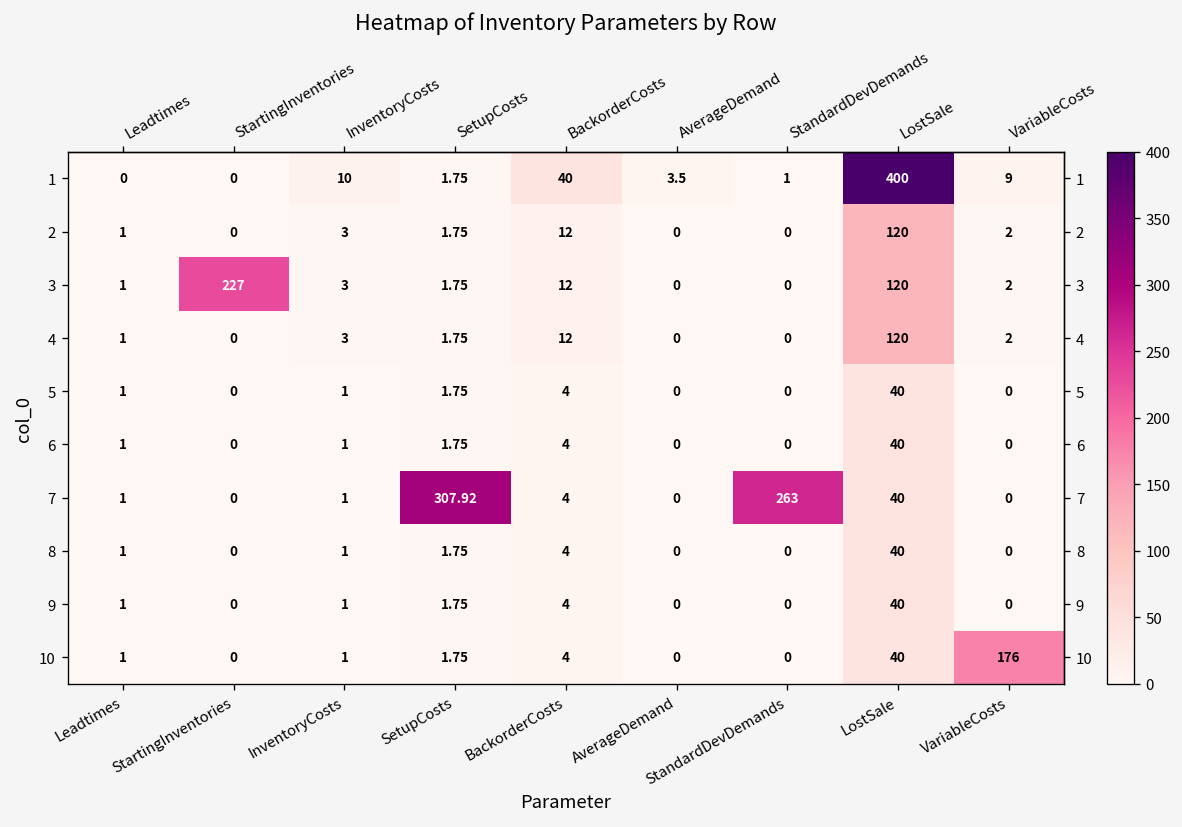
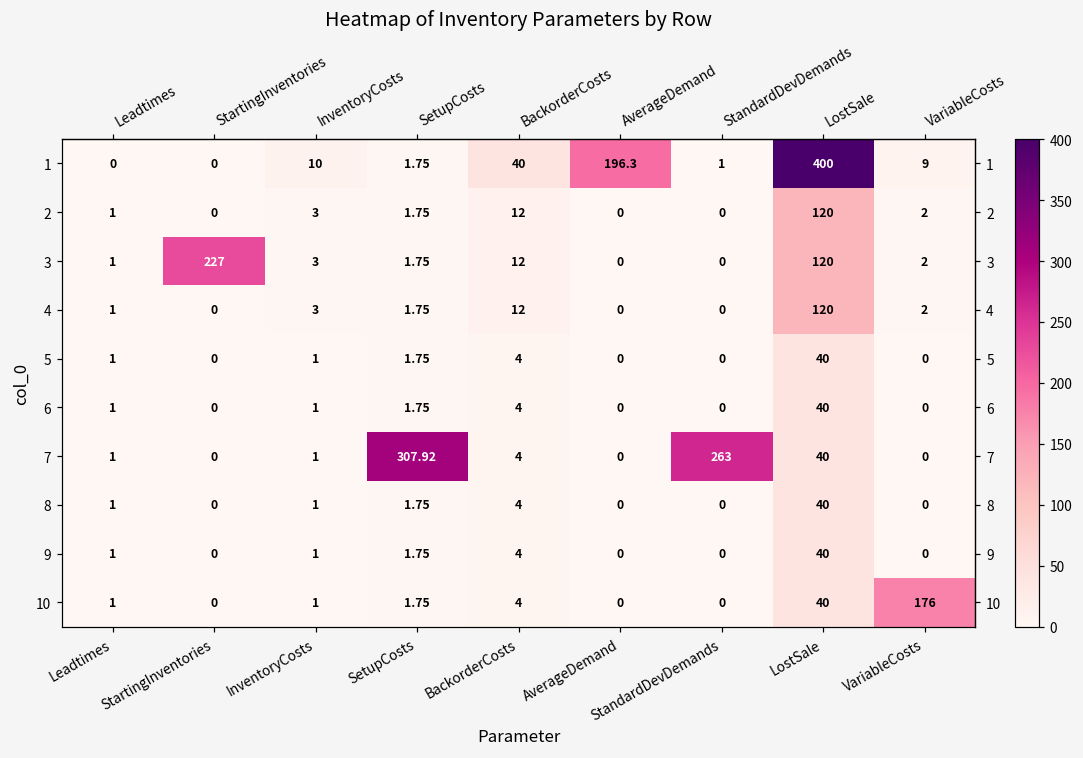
1, AverageDemand: 3.5 -> 196.3
